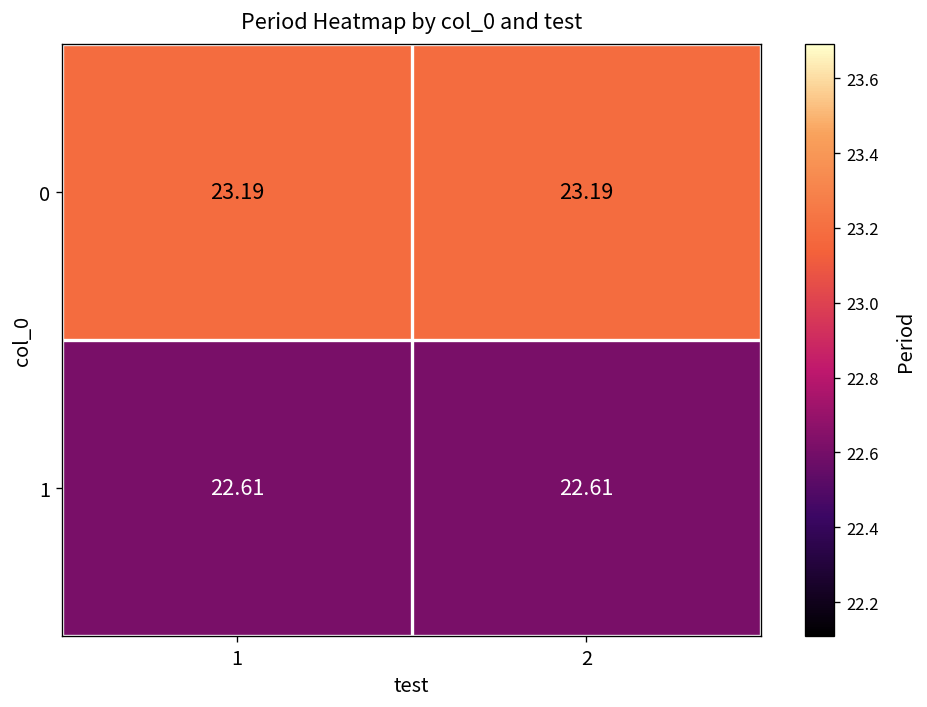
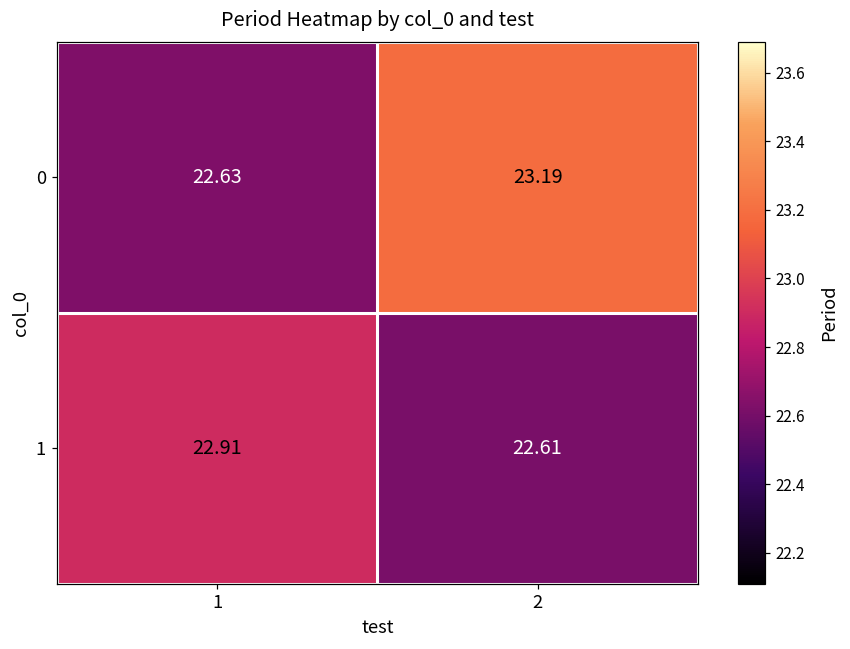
0, 1: 23.19 -> 22.63
1, 1: 22.61 -> 22.91
